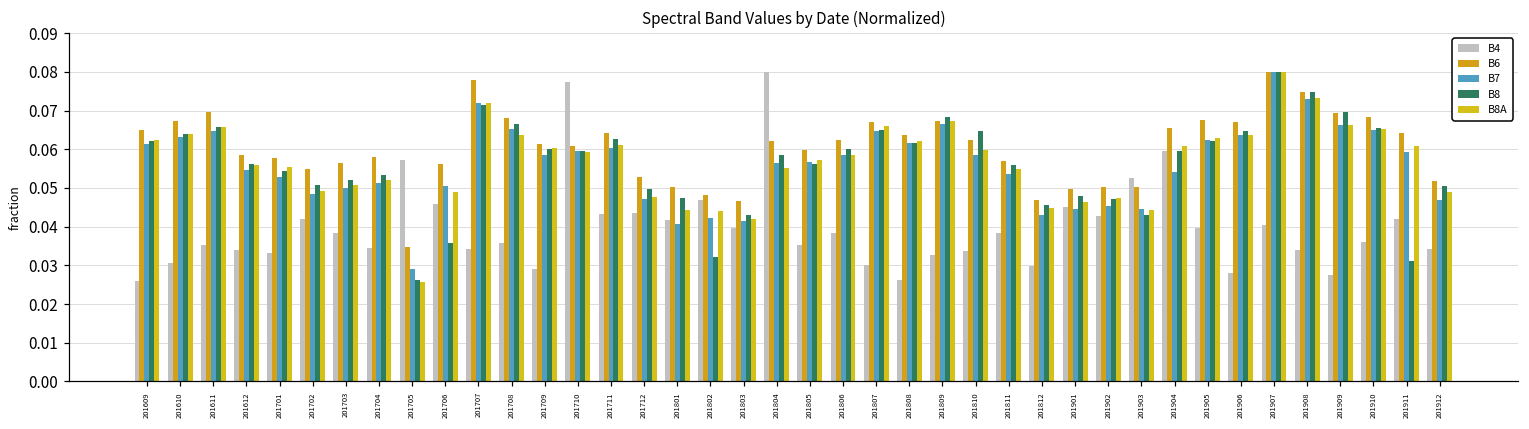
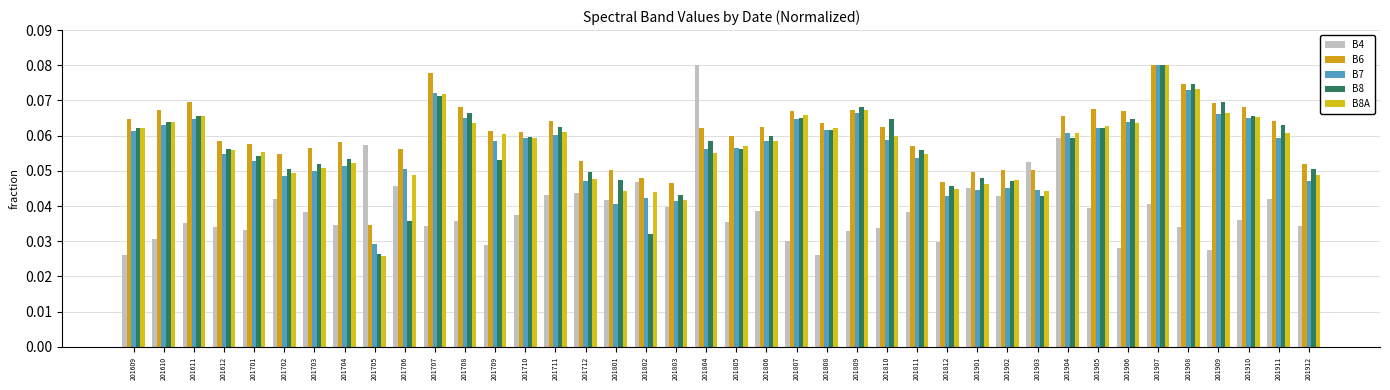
B8, 201709: 0.060 -> 0.053
B4, 201710: 0.077 -> 0.037
B7, 201904: 0.054 -> 0.061
B8, 201911: 0.031 -> 0.063
